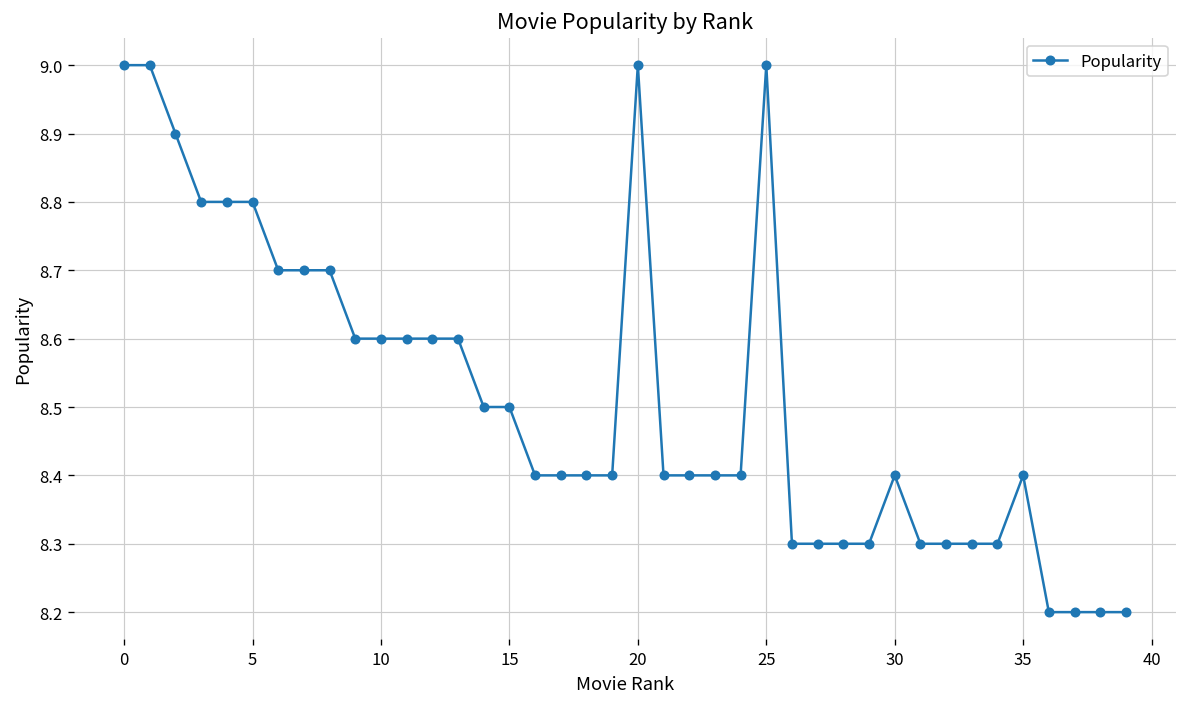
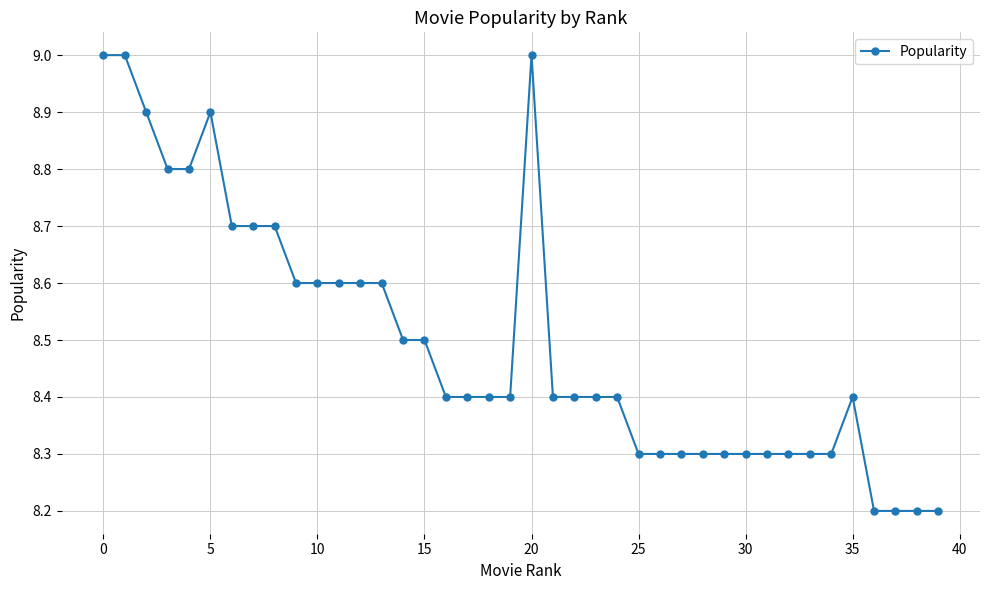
5: 8.8 -> 8.9
25: 9.0 -> 8.3
30: 8.4 -> 8.3
